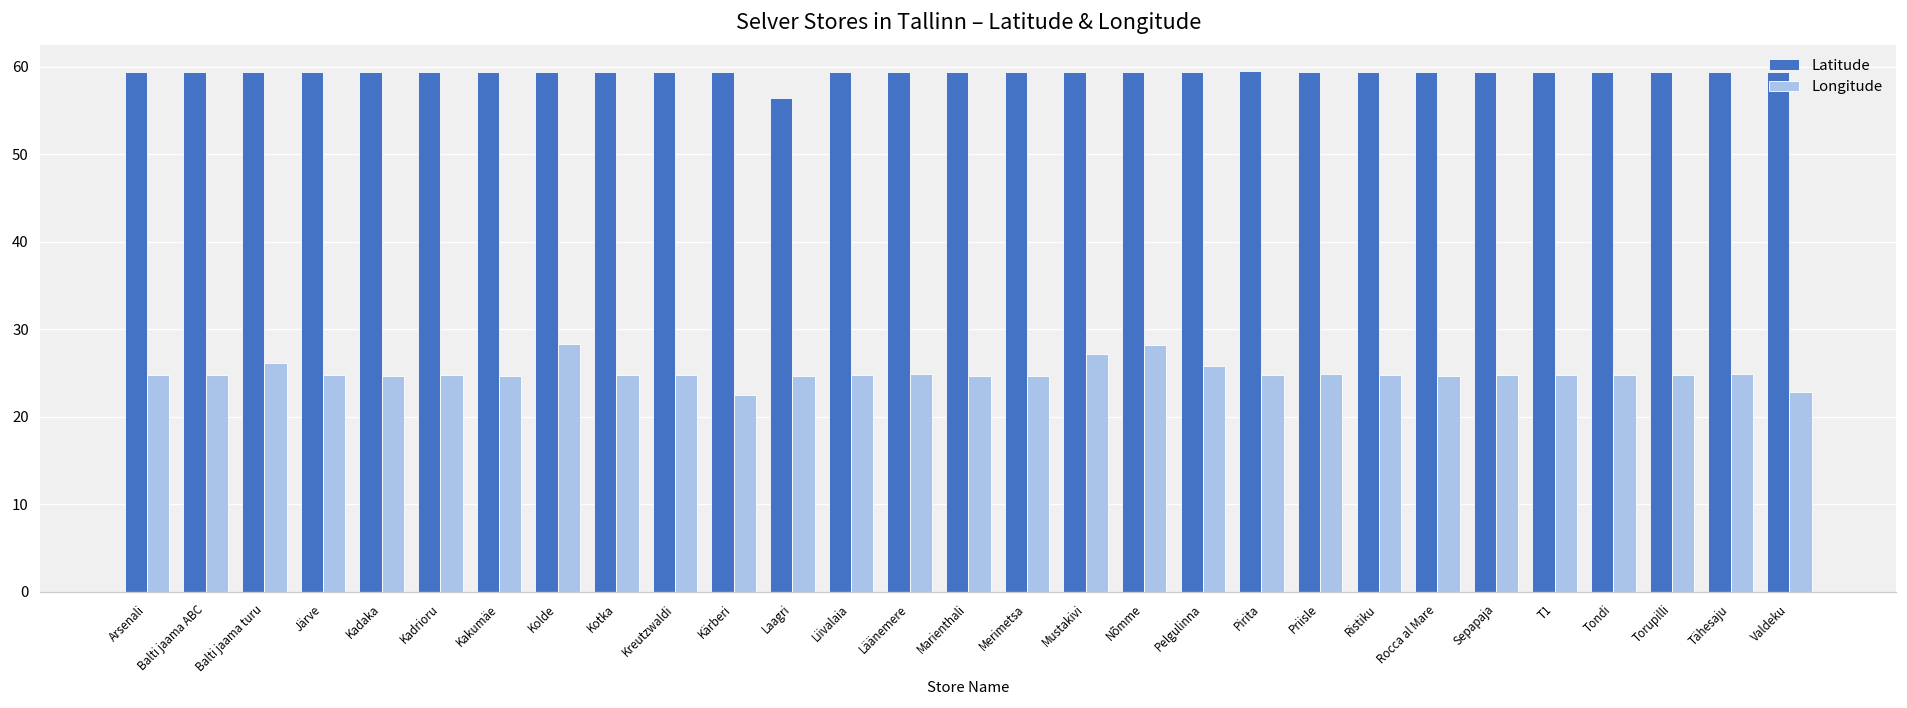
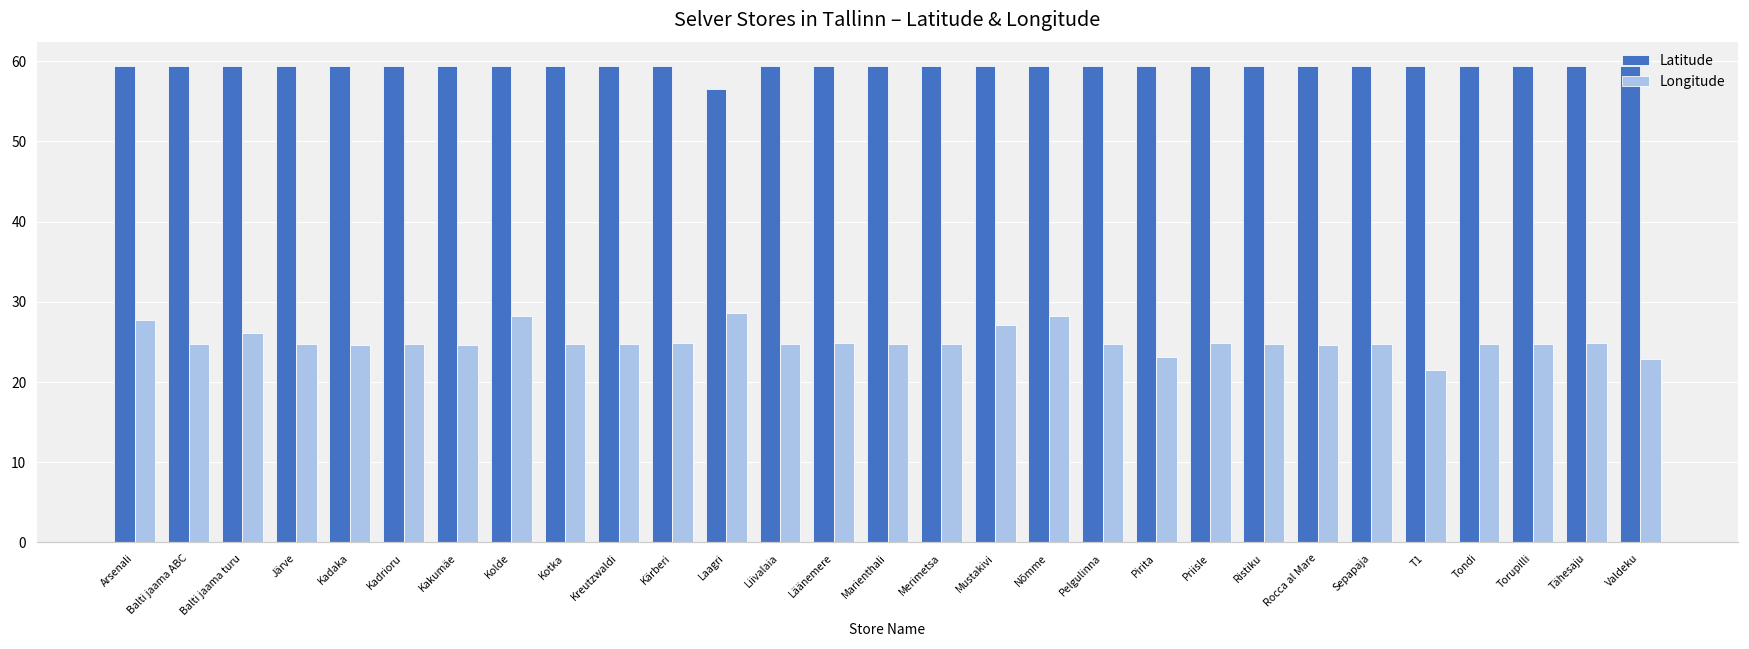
Longitude, Arsenali: 25 -> 28
Longitude, Kärberi: 23 -> 25
Longitude, Laagri: 25 -> 29
Longitude, Pelgulinna: 26 -> 25
Longitude, Pirita: 25 -> 23
Longitude, T1: 25 -> 22
